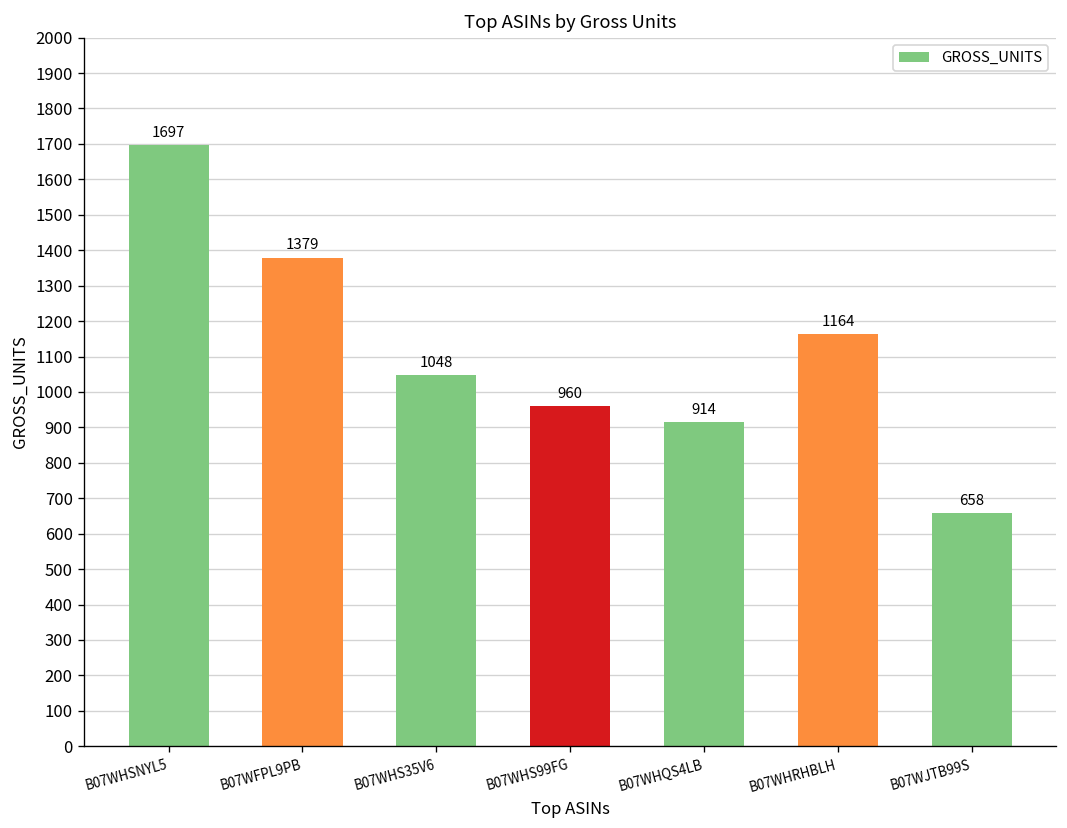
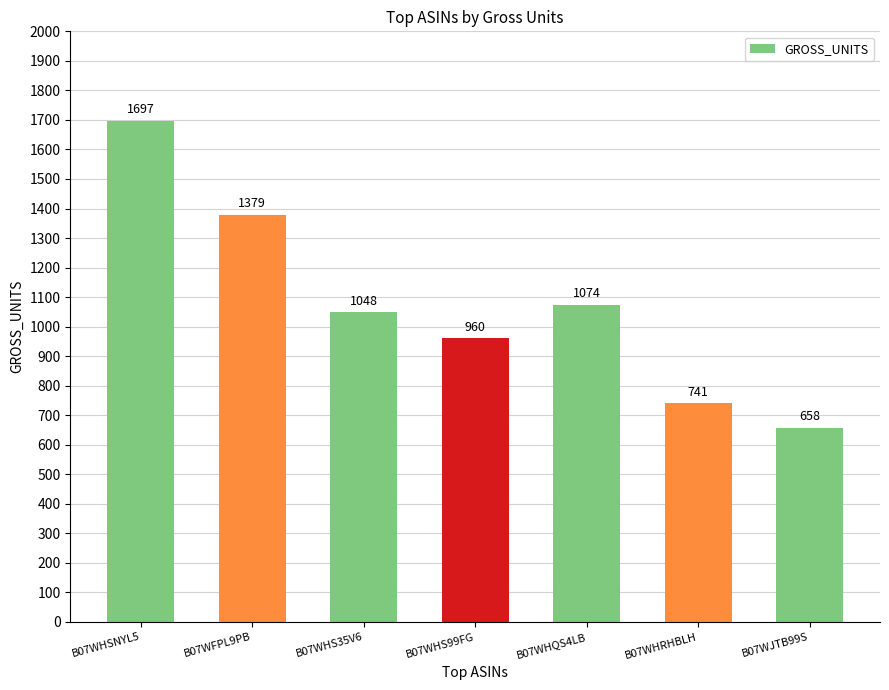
B07WHQS4LB: 914 -> 1074
B07WHRHBLH: 1164 -> 741
